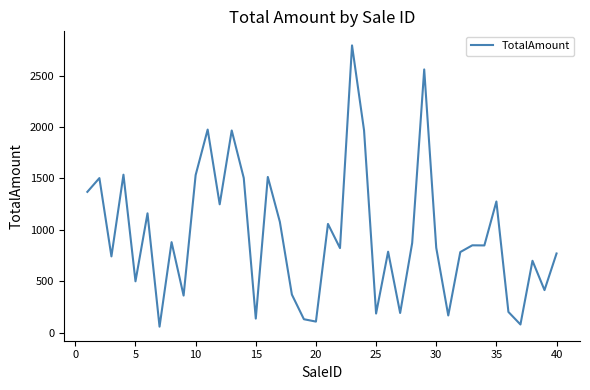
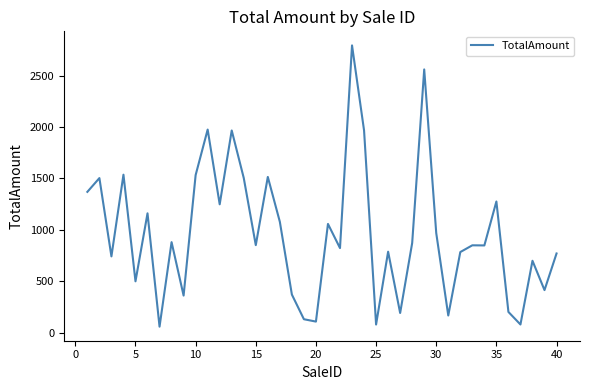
15: 140 -> 850
25: 190 -> 80
30: 830 -> 970
